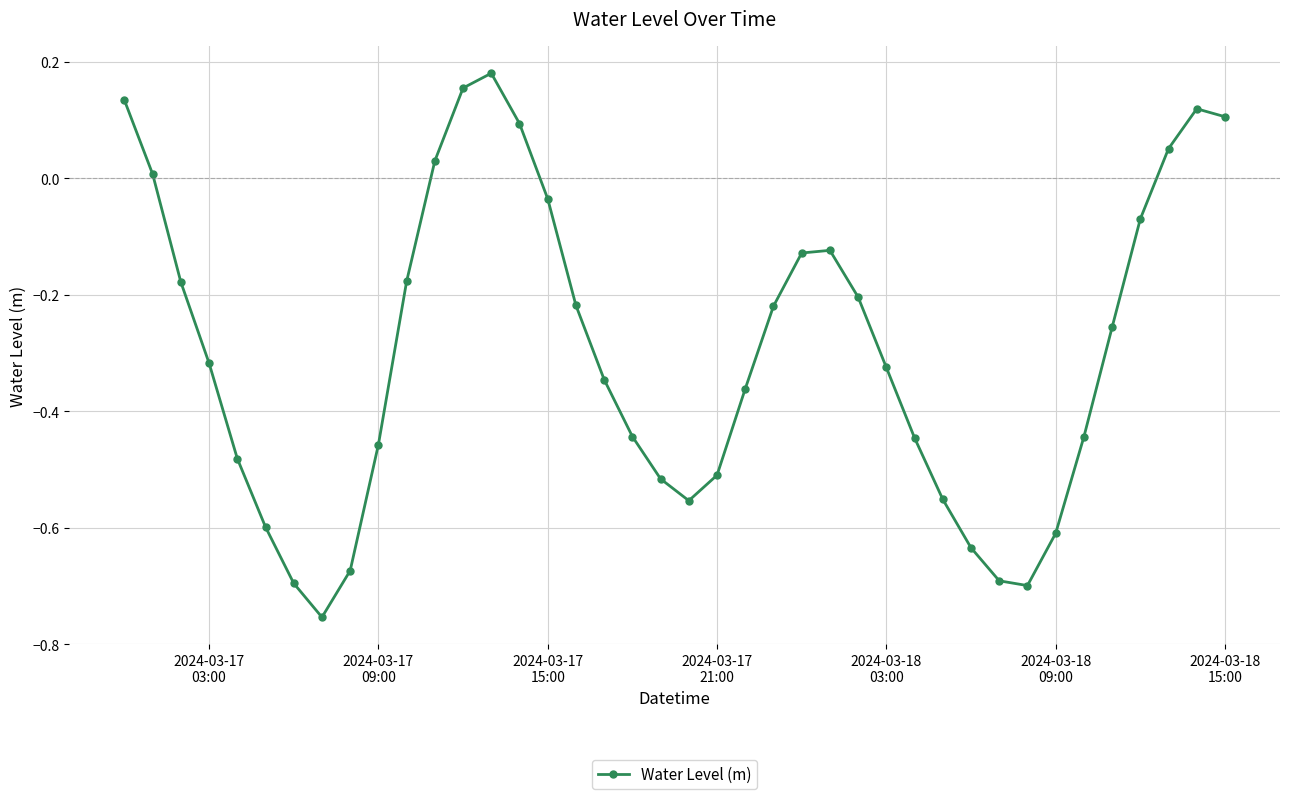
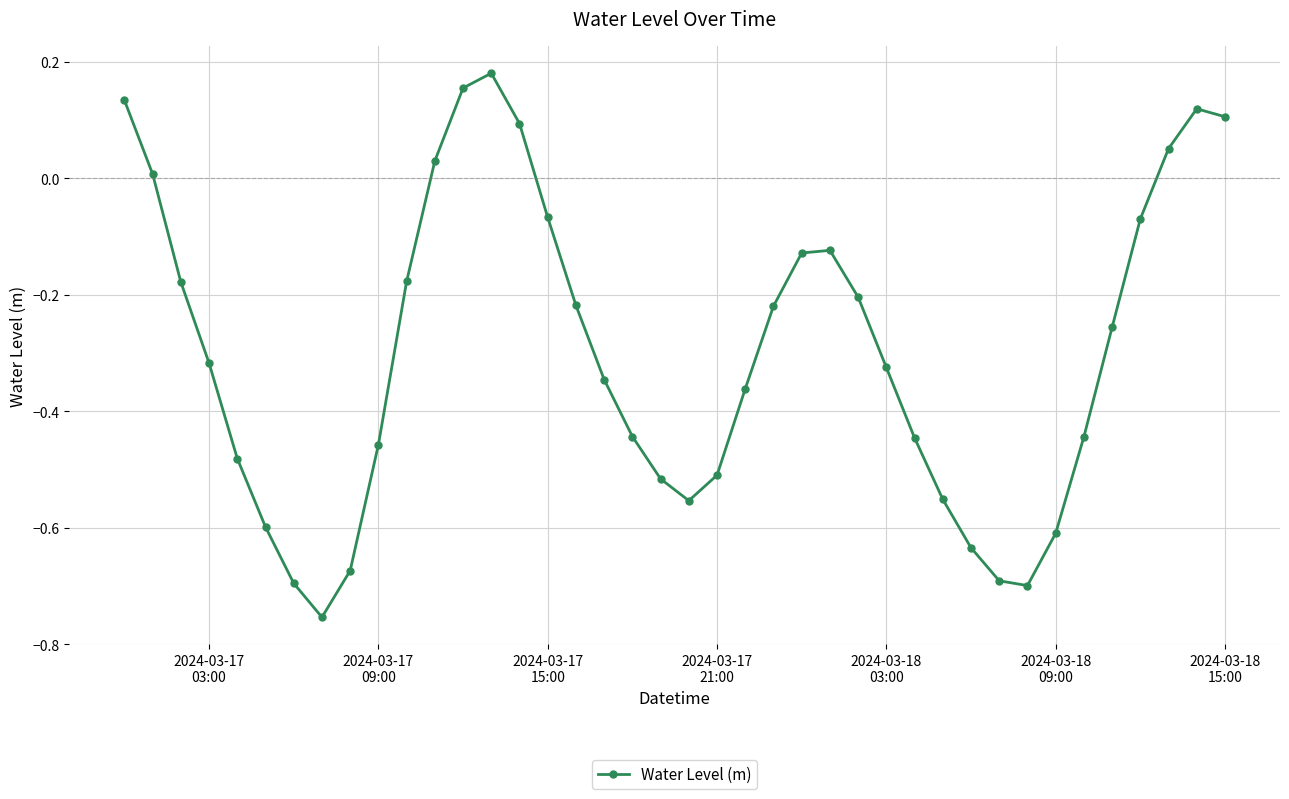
2024-03-17 15:00: -0.04 -> -0.07
